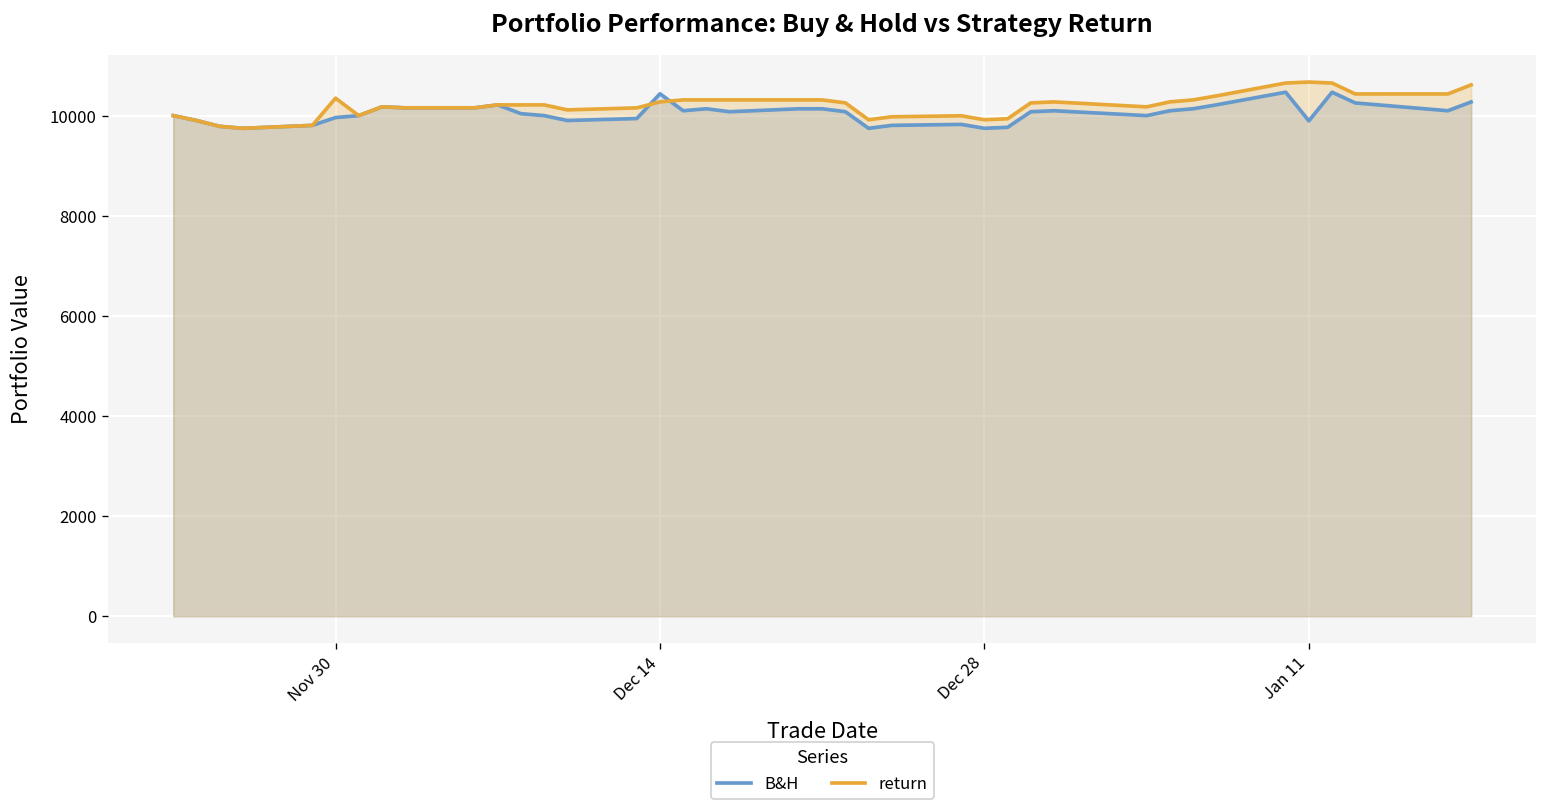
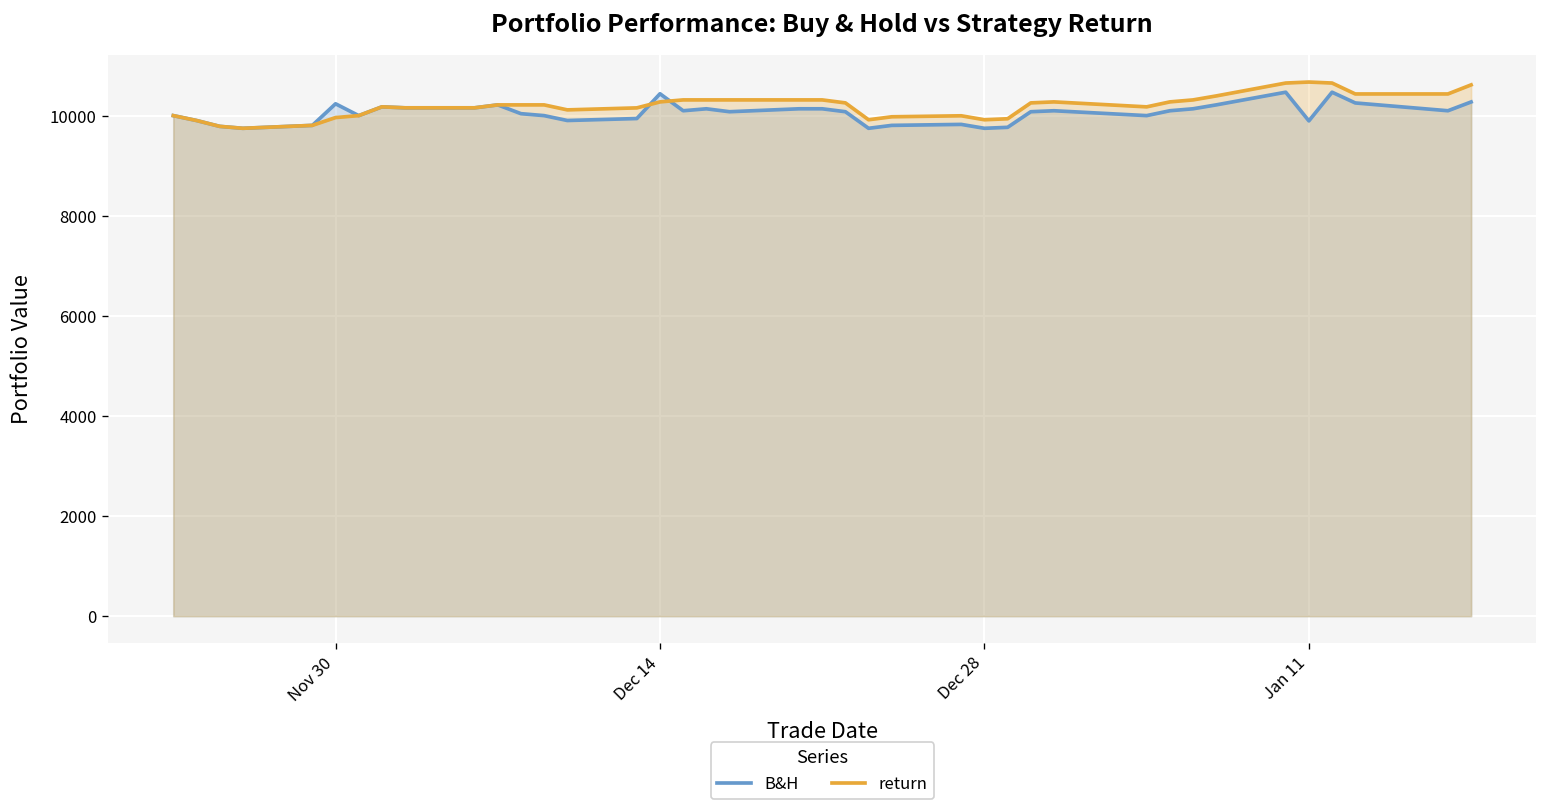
B&H, Nov 30: 10000 -> 10200
return, Nov 30: 10300 -> 10000
